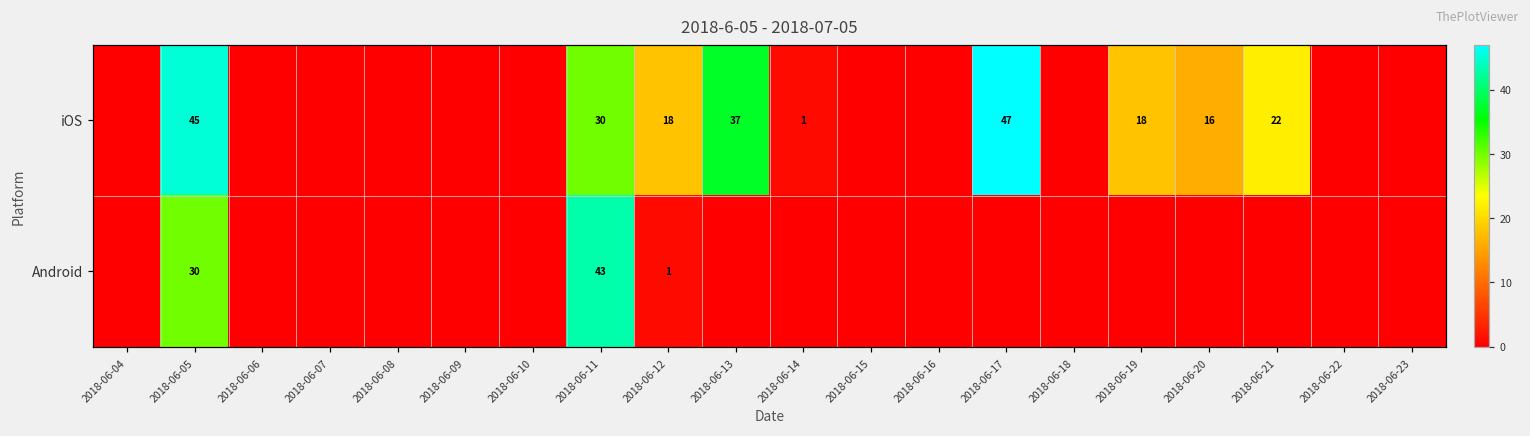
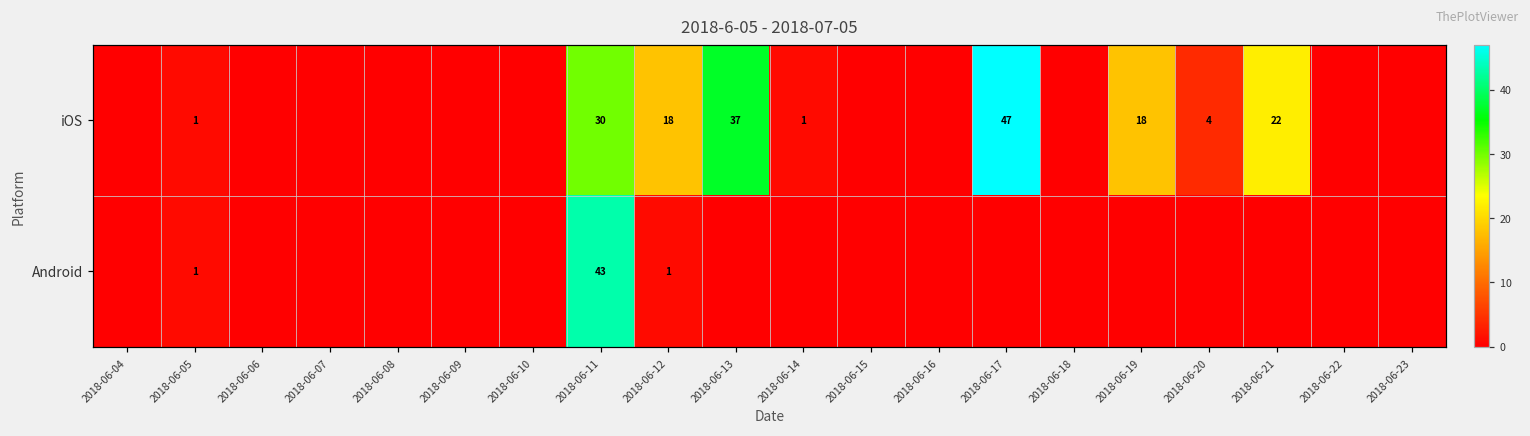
iOS, 2018-06-05: 45 -> 1
iOS, 2018-06-20: 16 -> 4
Android, 2018-06-05: 30 -> 1
